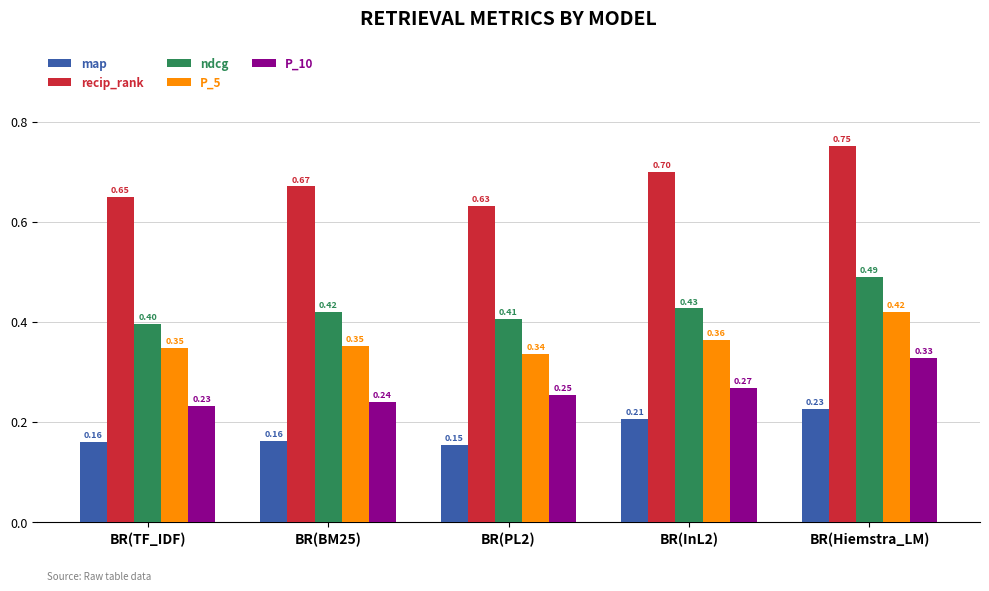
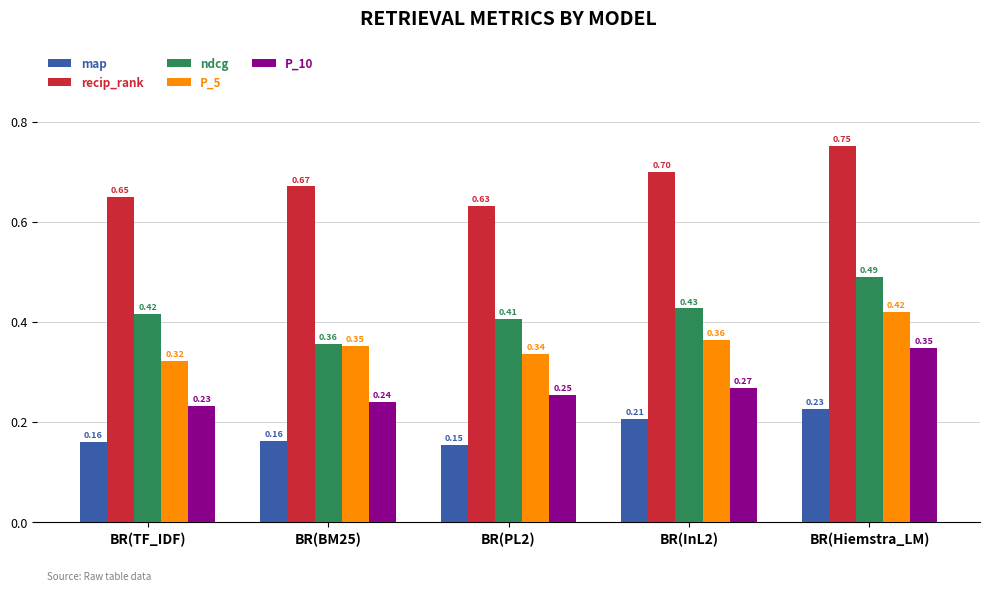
ndcg, BR(TF_IDF): 0.40 -> 0.42
P_5, BR(TF_IDF): 0.35 -> 0.32
ndcg, BR(BM25): 0.42 -> 0.36
P_10, BR(Hiemstra_LM): 0.33 -> 0.35
